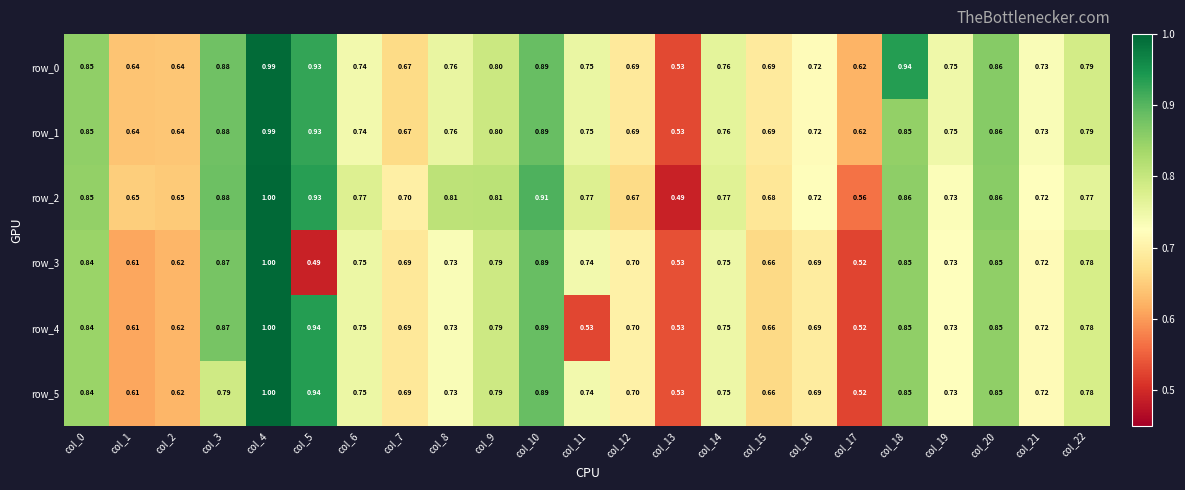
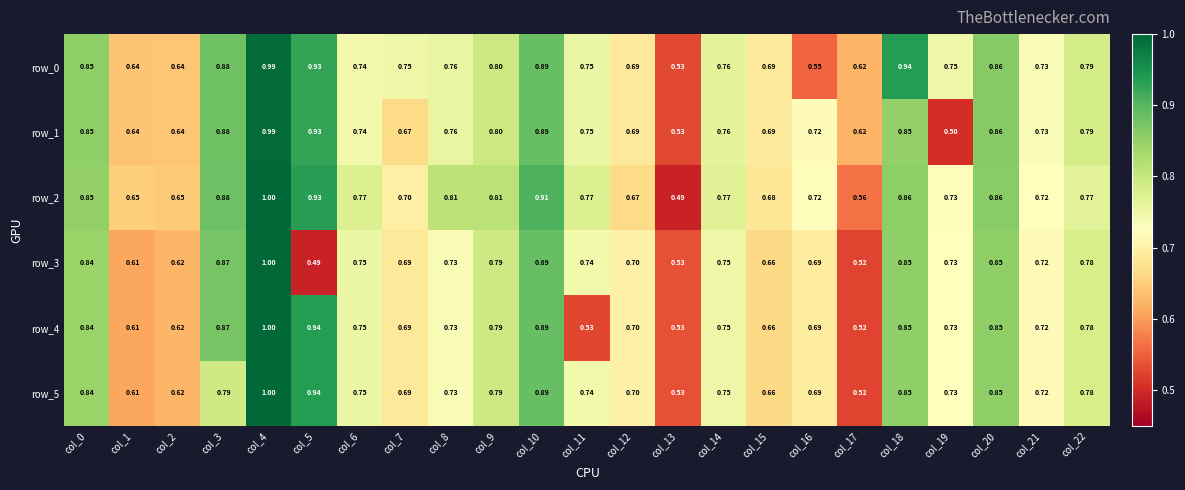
row_0, col_7: 0.67 -> 0.75
row_0, col_16: 0.72 -> 0.55
row_1, col_19: 0.75 -> 0.50
